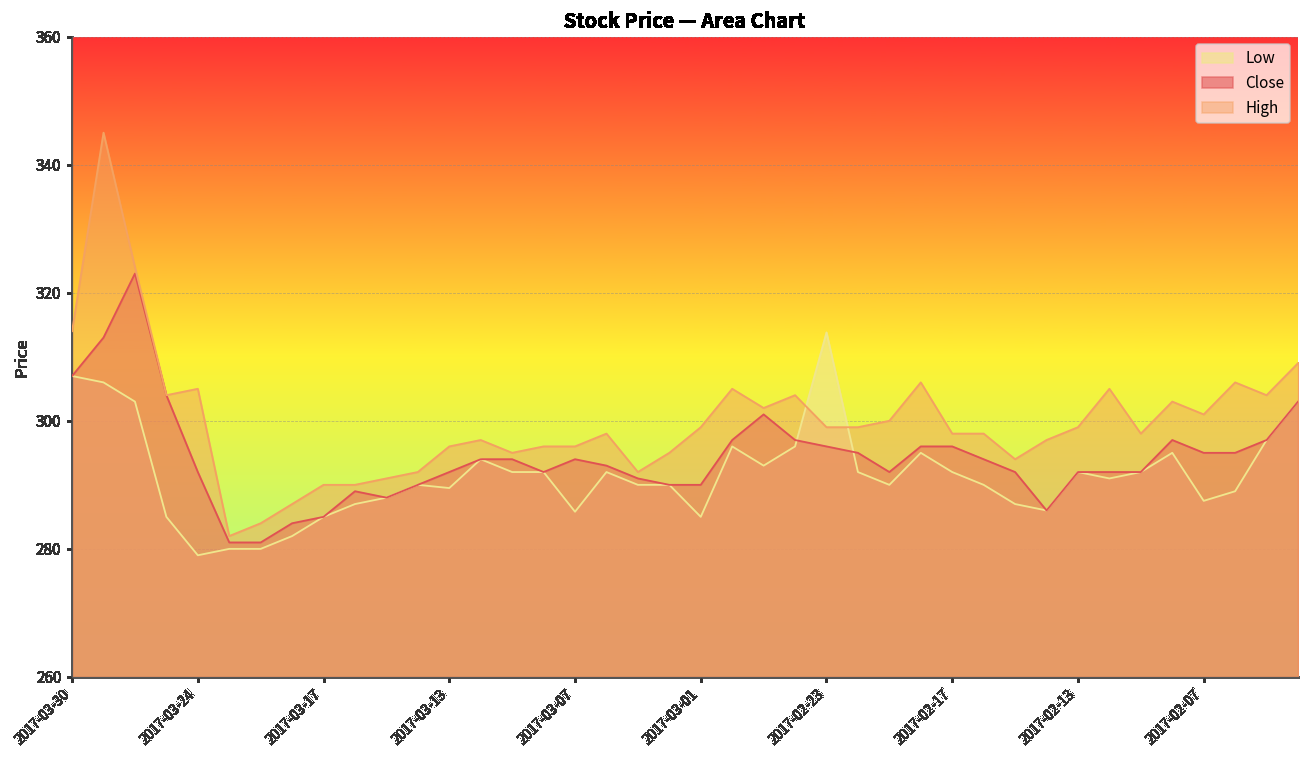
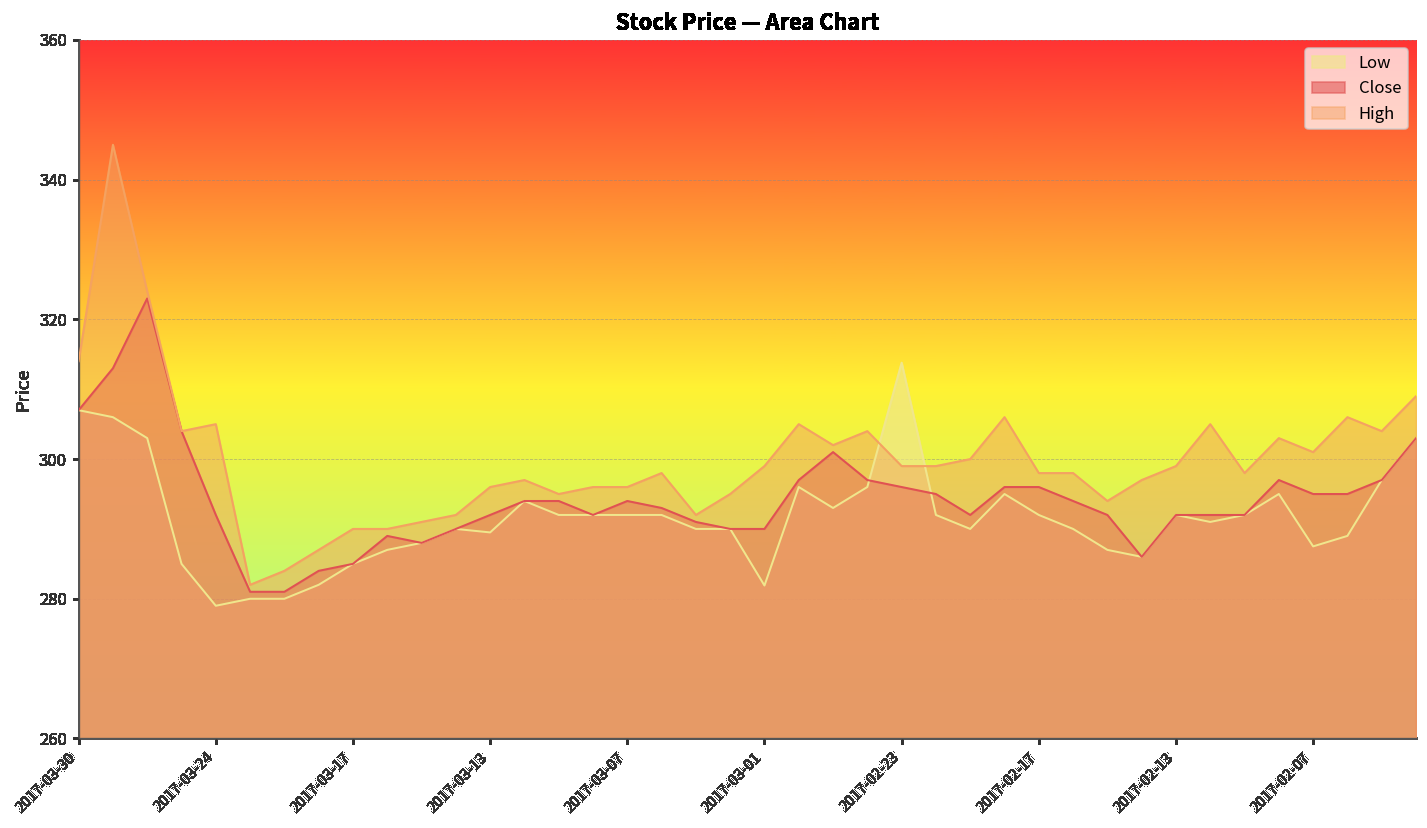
Low, 2017-03-07: 286 -> 292
Low, 2017-03-01: 285 -> 282
